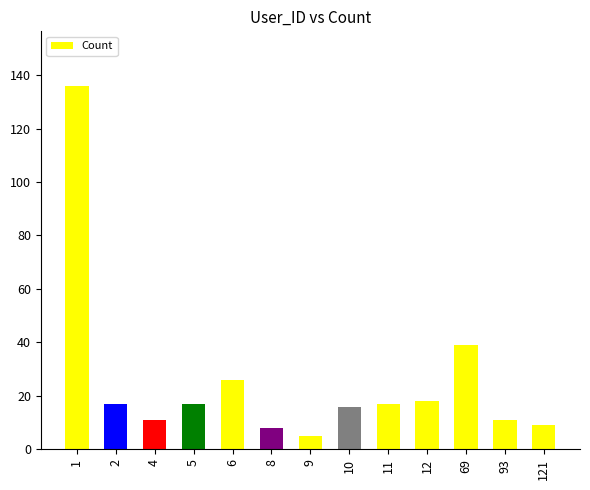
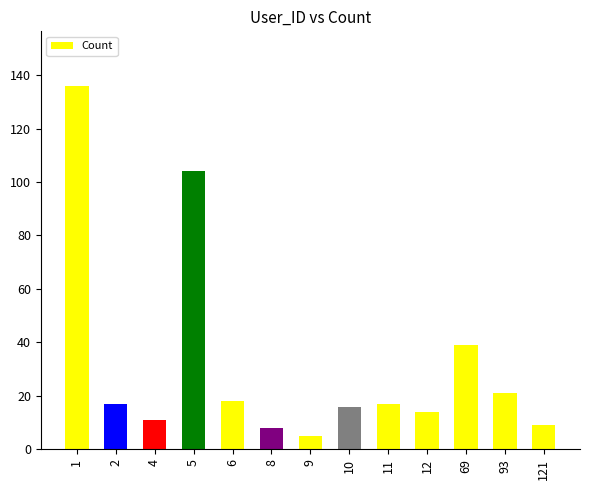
5: 17 -> 104
6: 26 -> 18
12: 18 -> 14
93: 11 -> 21
